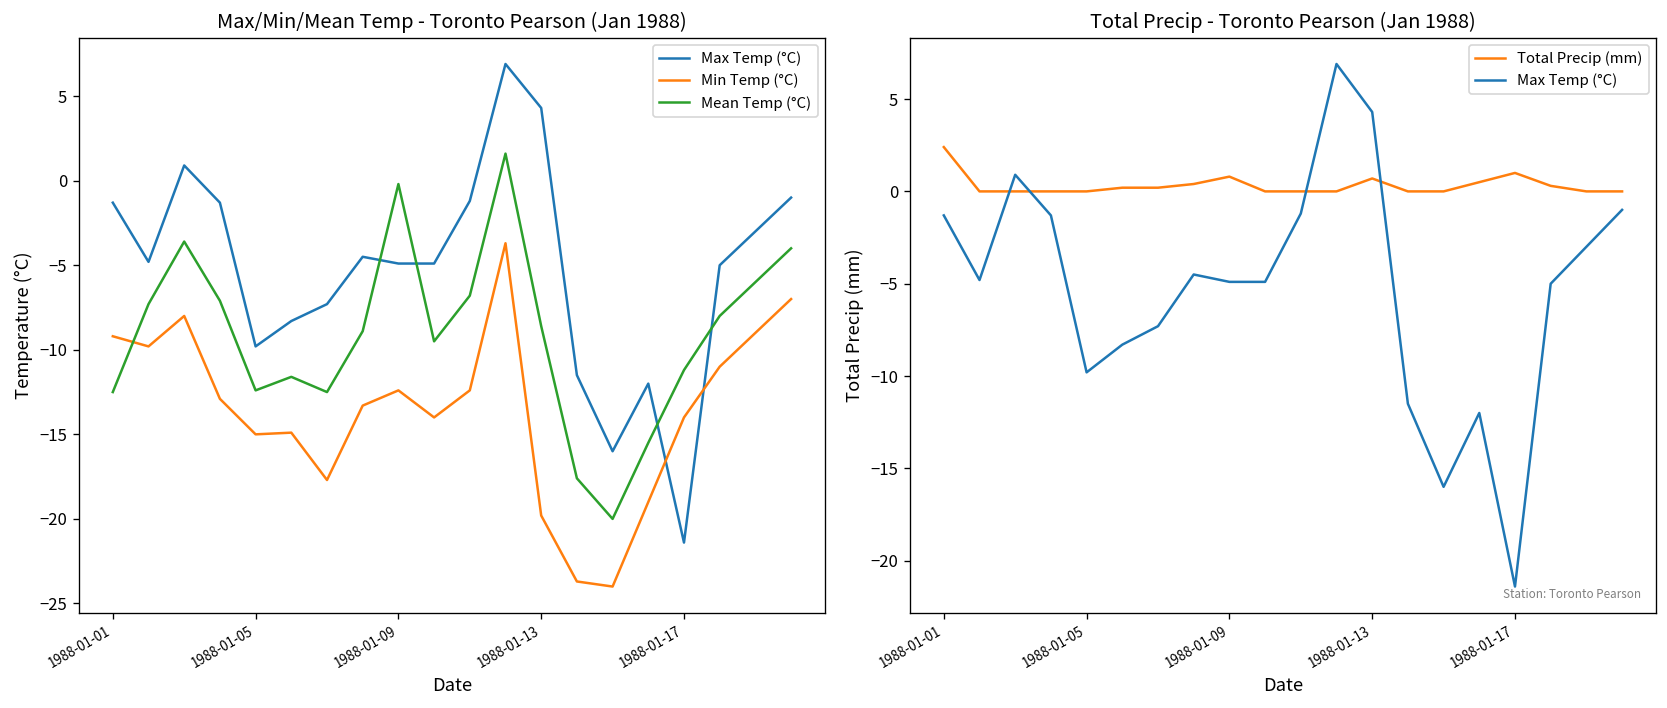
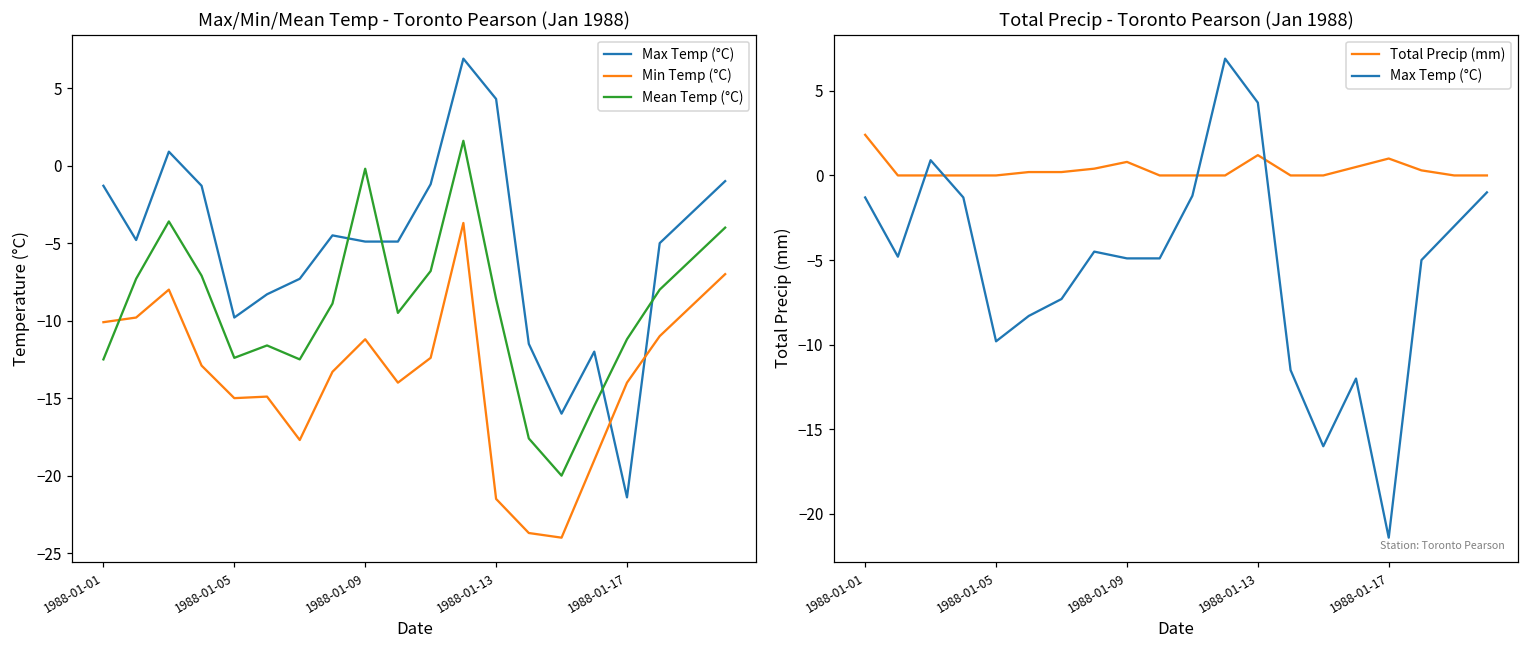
Max/Min/Mean Temp - Toronto Pearson (Jan 1988), Min Temp (°C), 1988-01-01: -9.2 -> -10.1
Max/Min/Mean Temp - Toronto Pearson (Jan 1988), Min Temp (°C), 1988-01-09: -12.4 -> -11.2
Max/Min/Mean Temp - Toronto Pearson (Jan 1988), Min Temp (°C), 1988-01-13: -19.8 -> -21.5
Total Precip - Toronto Pearson (Jan 1988), Total Precip (mm), 1988-01-13: 0.7 -> 1.2
